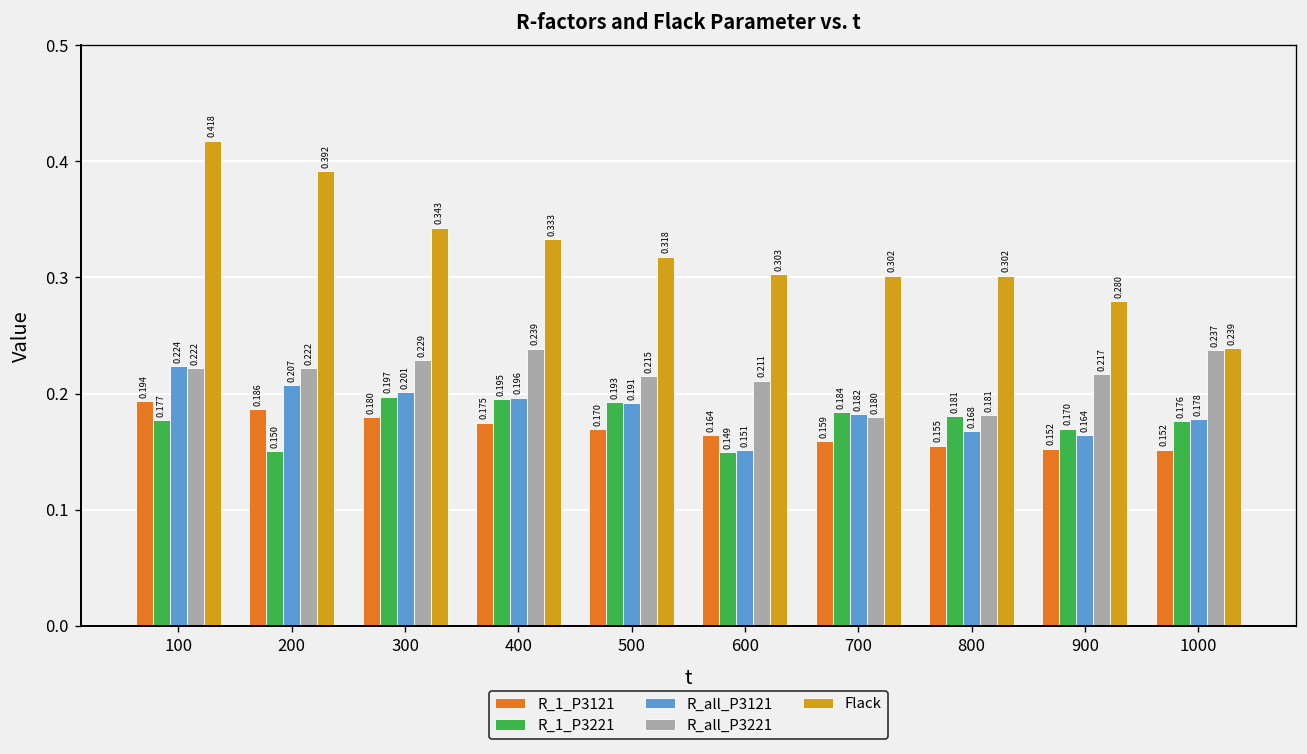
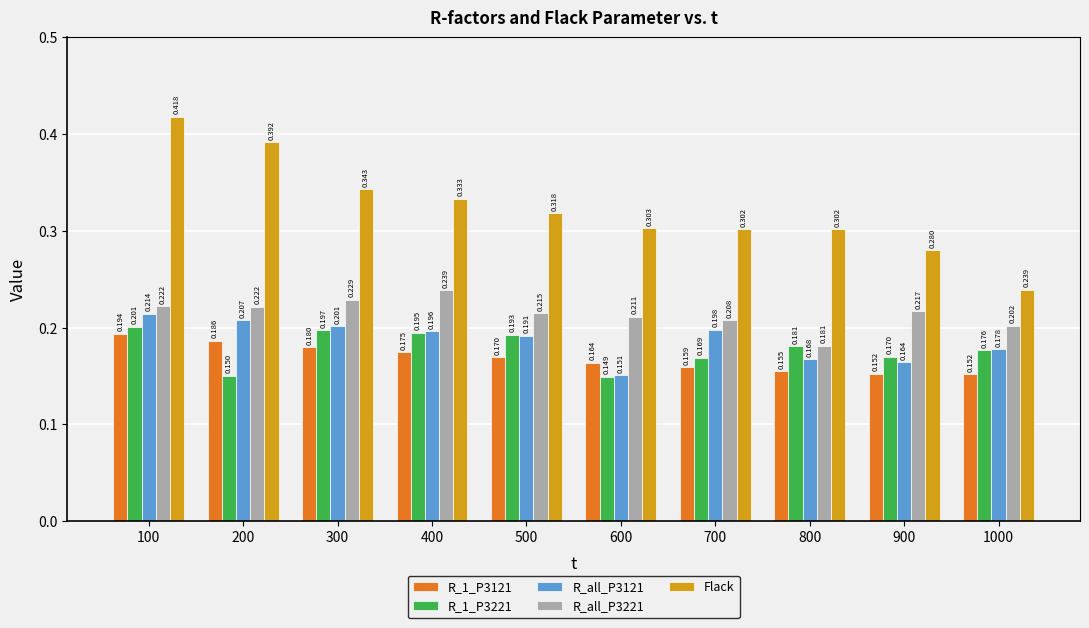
R_1_P3221, 100: 0.177 -> 0.201
R_all_P3121, 100: 0.224 -> 0.214
R_1_P3221, 700: 0.184 -> 0.169
R_all_P3121, 700: 0.182 -> 0.198
R_all_P3221, 700: 0.180 -> 0.208
R_all_P3221, 1000: 0.237 -> 0.202
